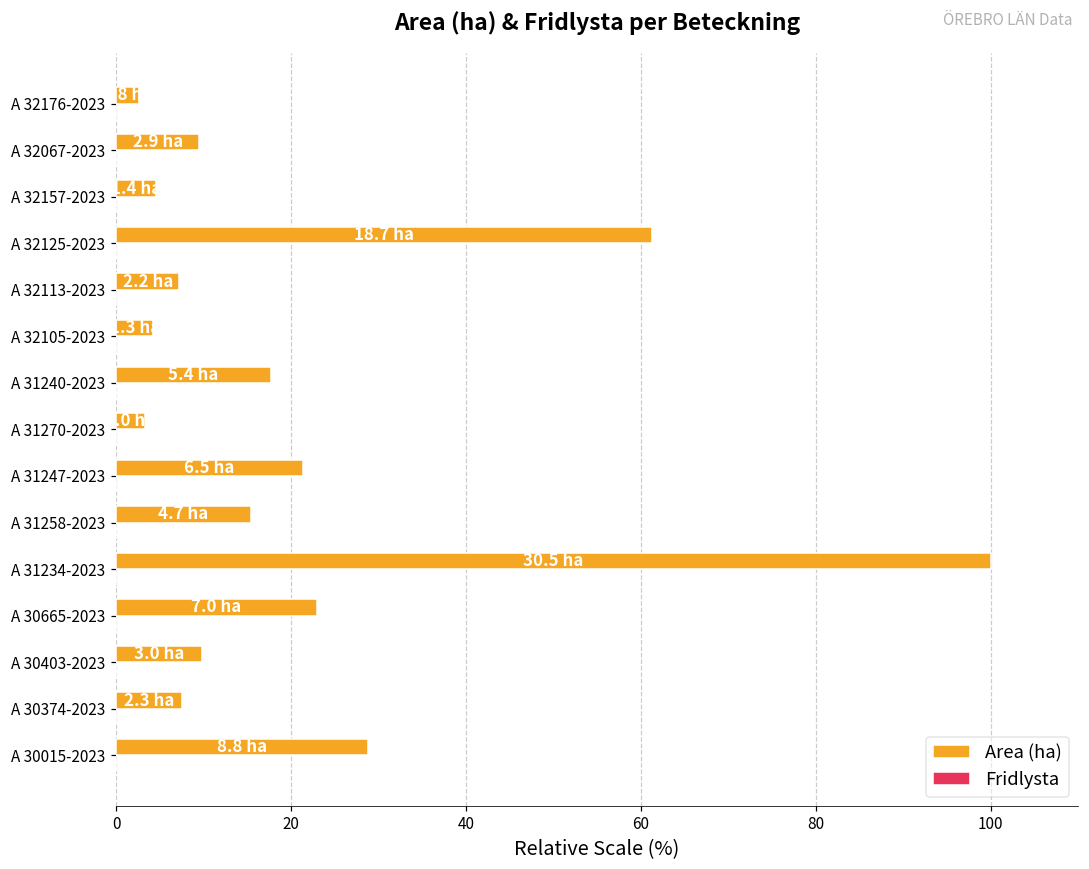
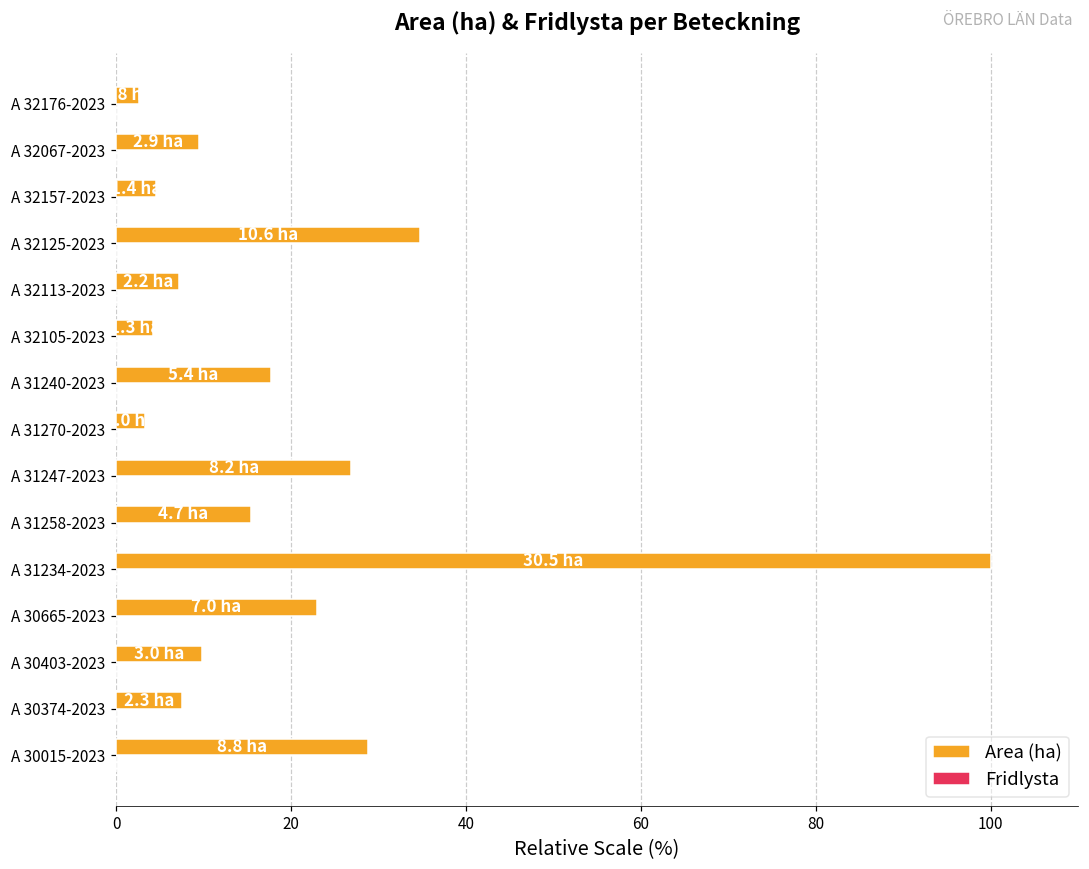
Area (ha), A 32125-2023: 18.7 -> 10.6
Area (ha), A 31247-2023: 6.5 -> 8.2
